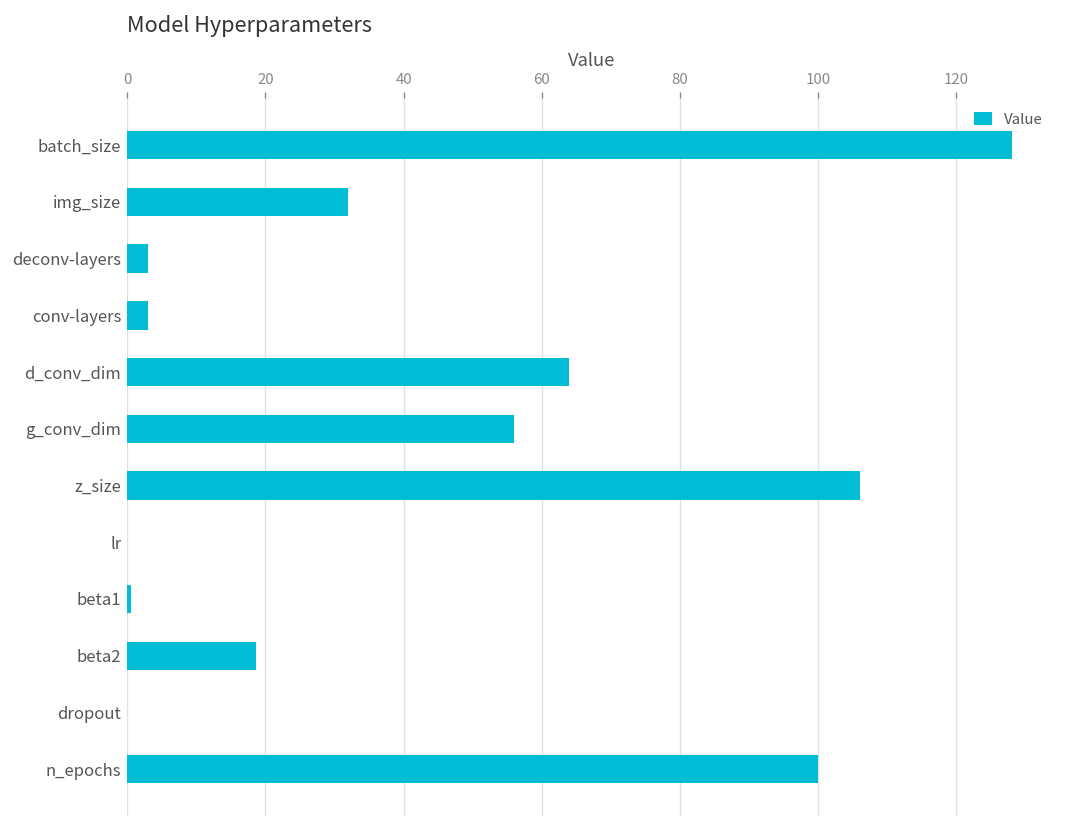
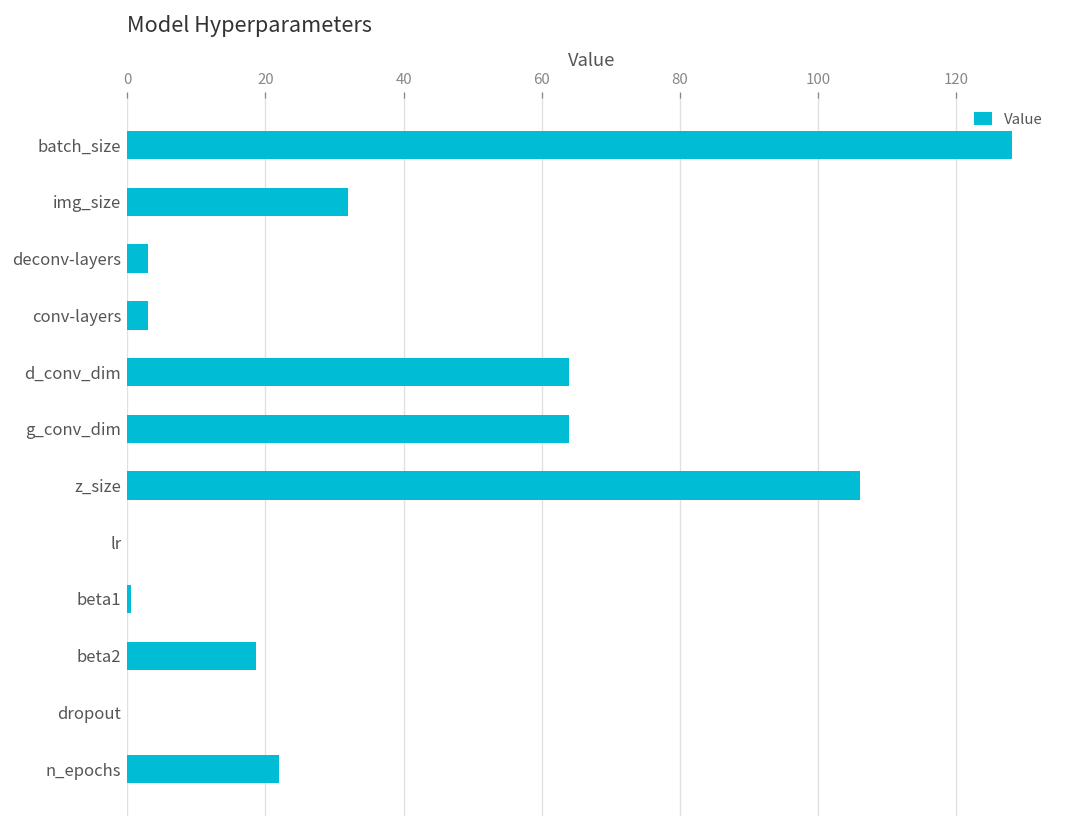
g_conv_dim: 56 -> 64
n_epochs: 100 -> 22
